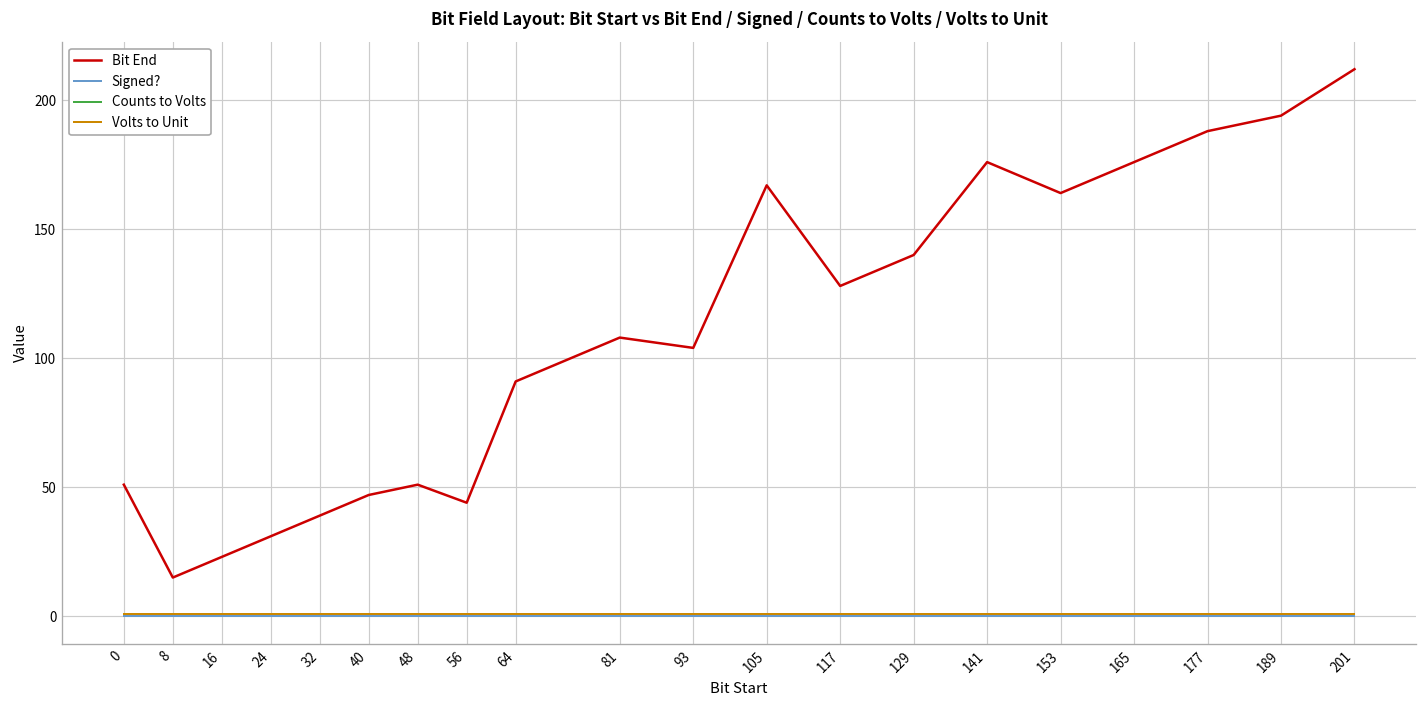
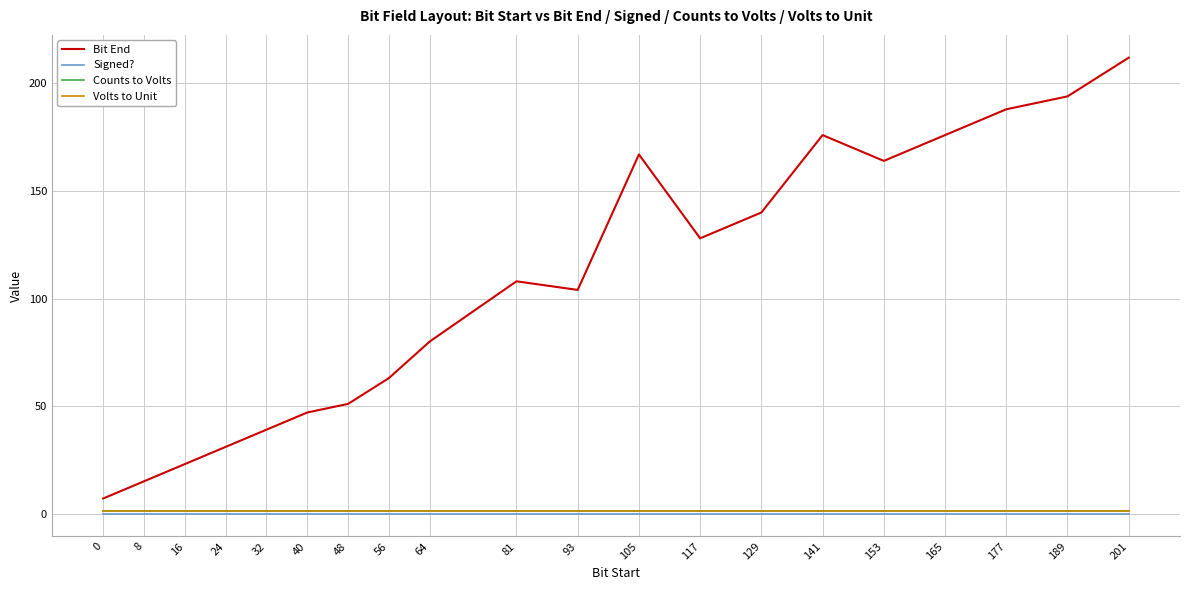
Bit End, 0: 51 -> 7
Bit End, 56: 44 -> 63
Bit End, 64: 91 -> 80
